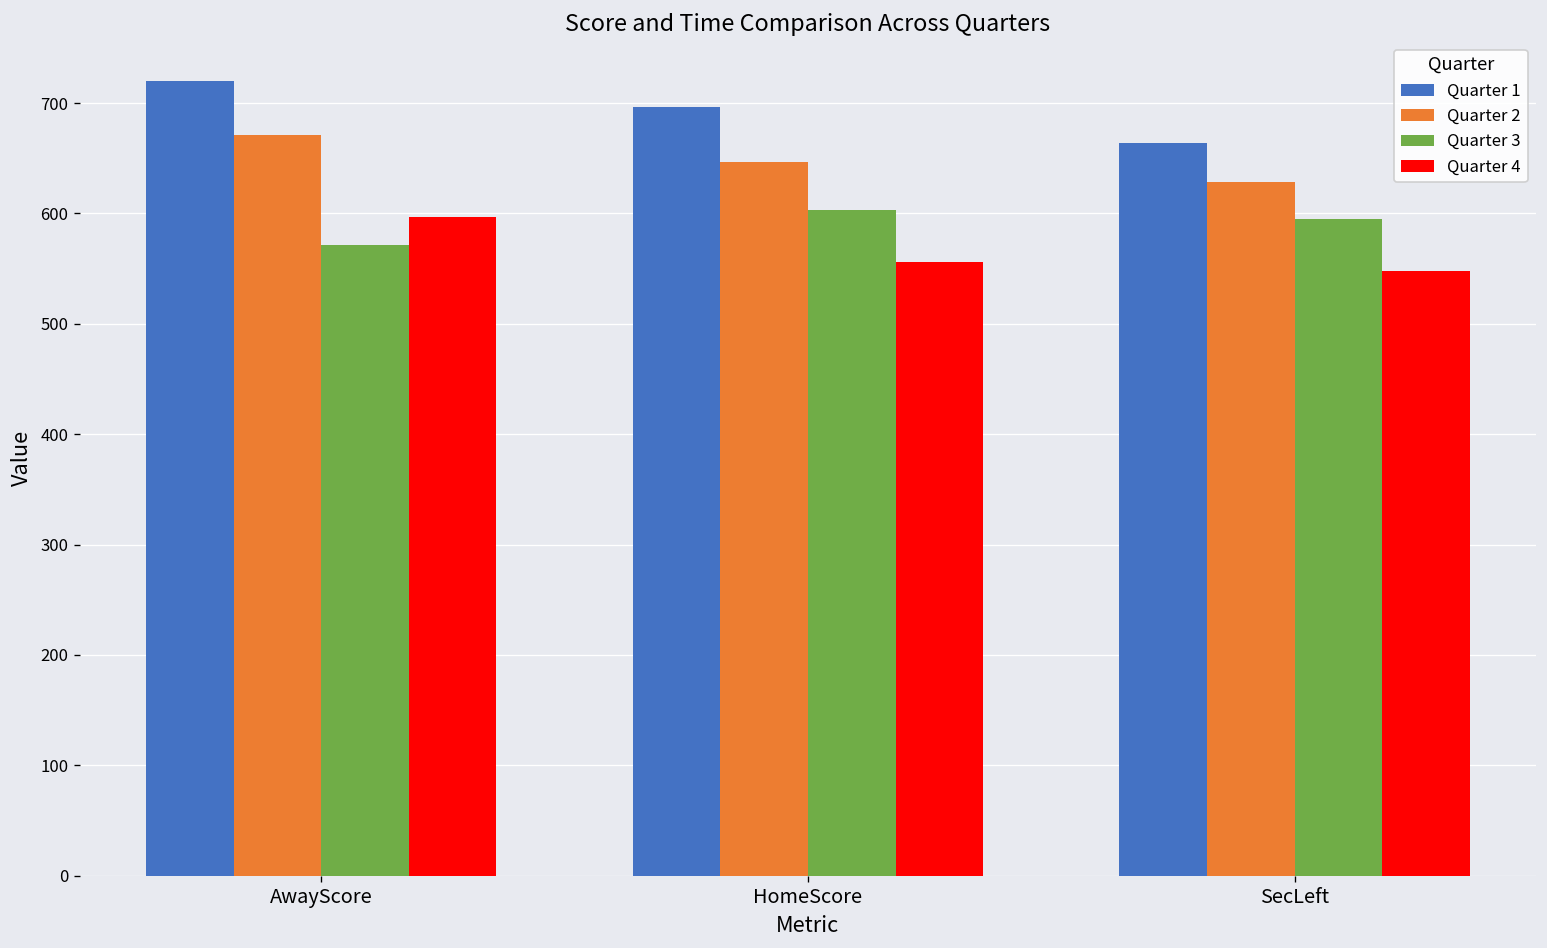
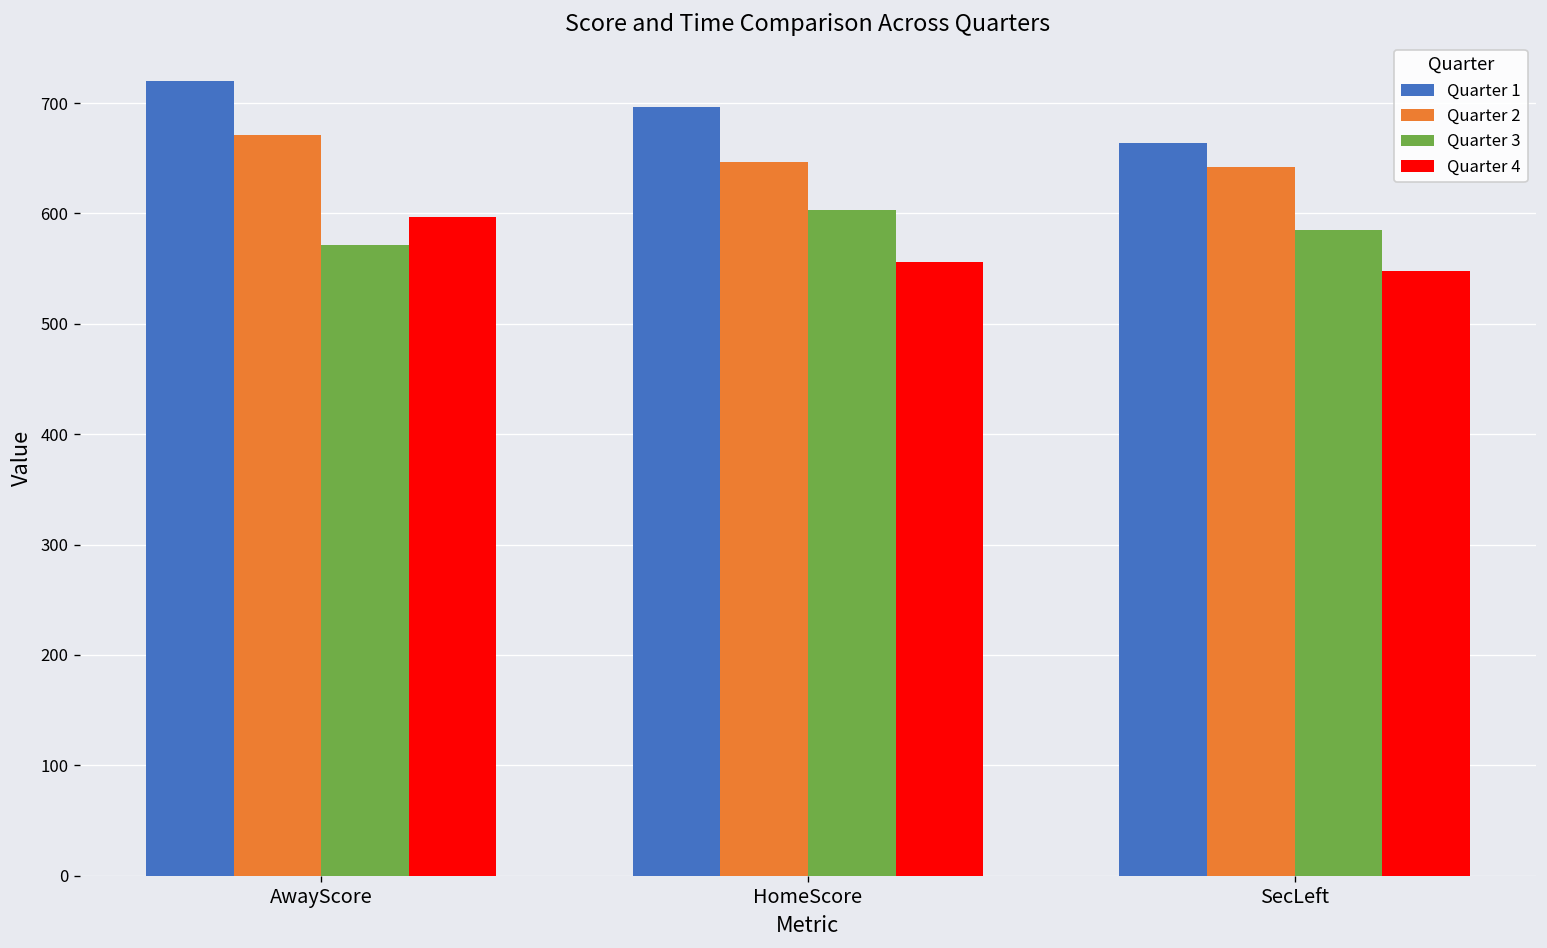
Quarter 2, SecLeft: 630 -> 640
Quarter 3, SecLeft: 600 -> 590
